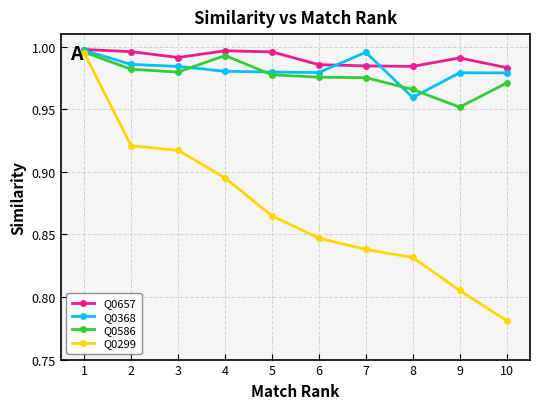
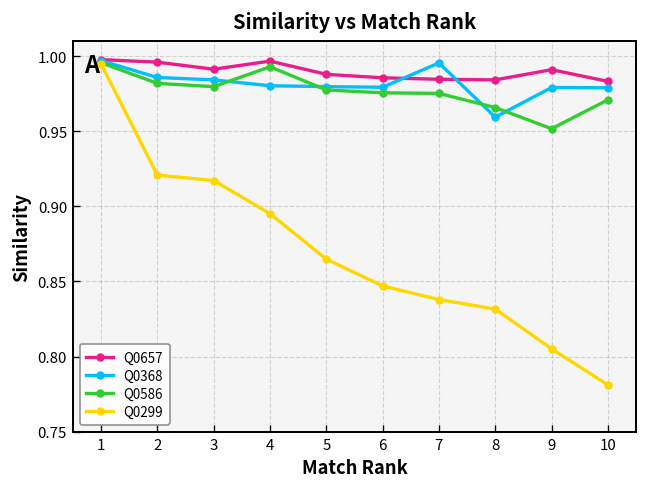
Q0657, 5: 0.996 -> 0.988
